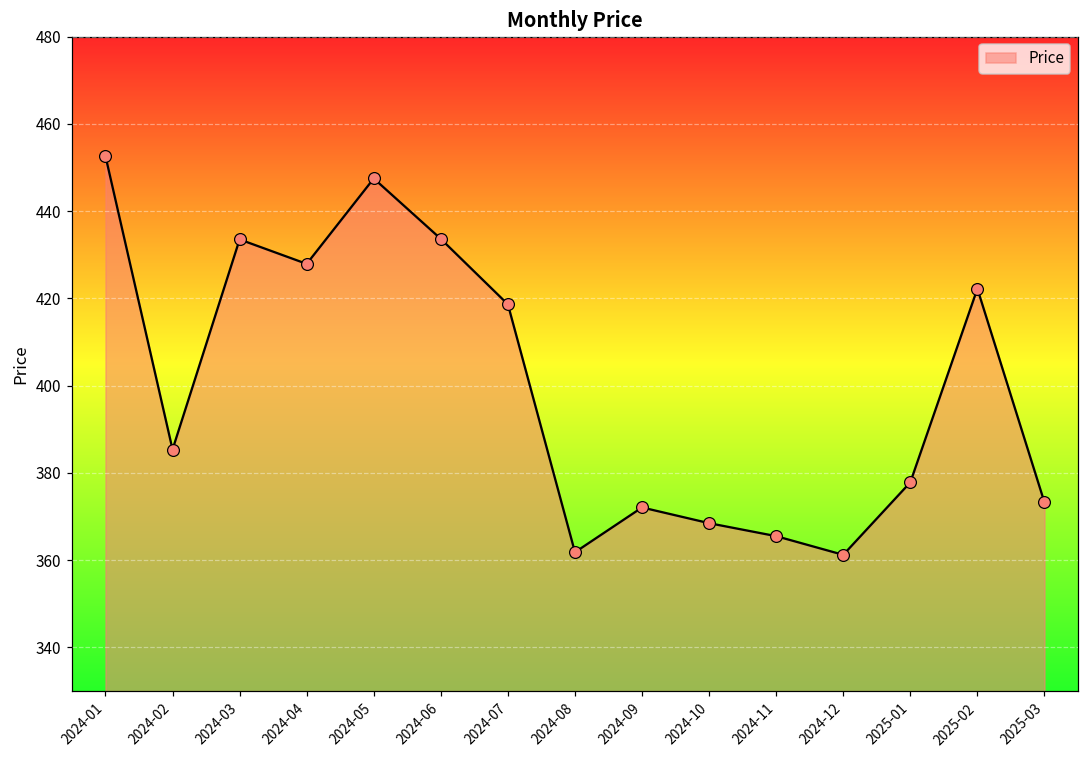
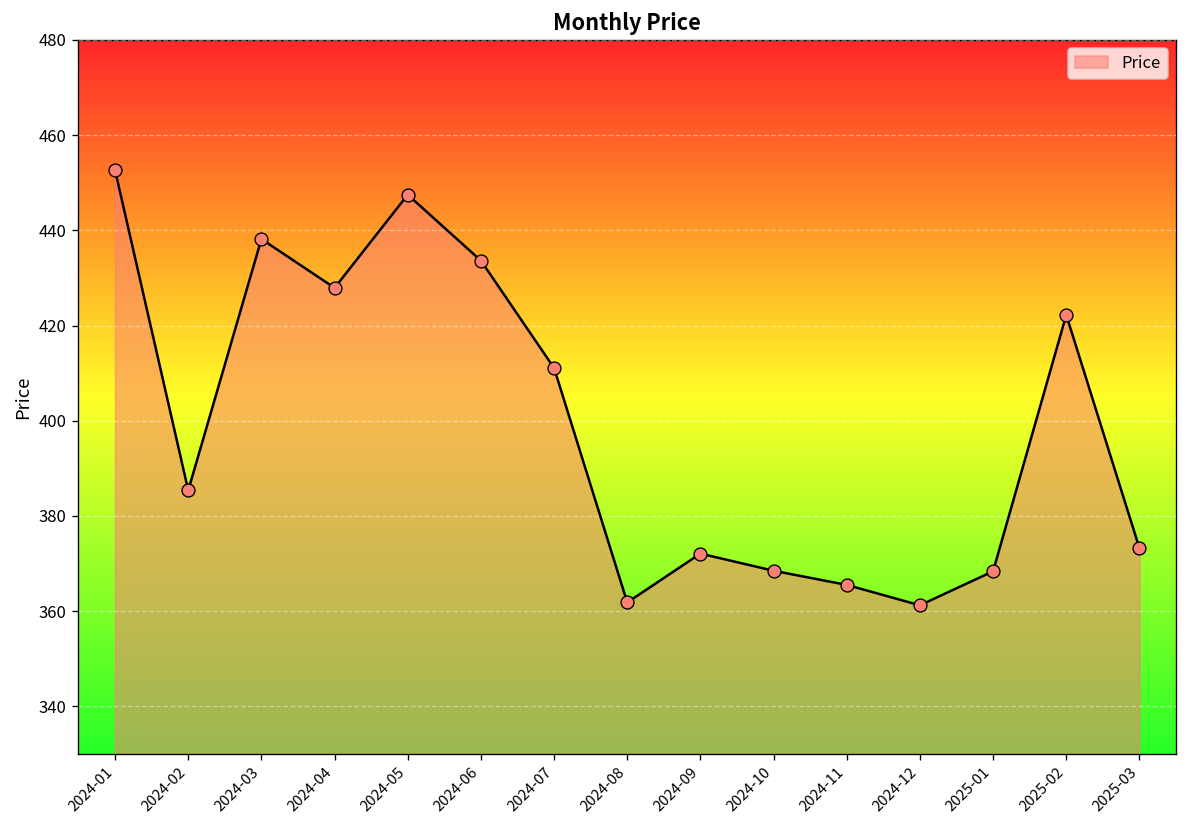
2024-03: 434 -> 438
2024-07: 419 -> 411
2025-01: 378 -> 368
